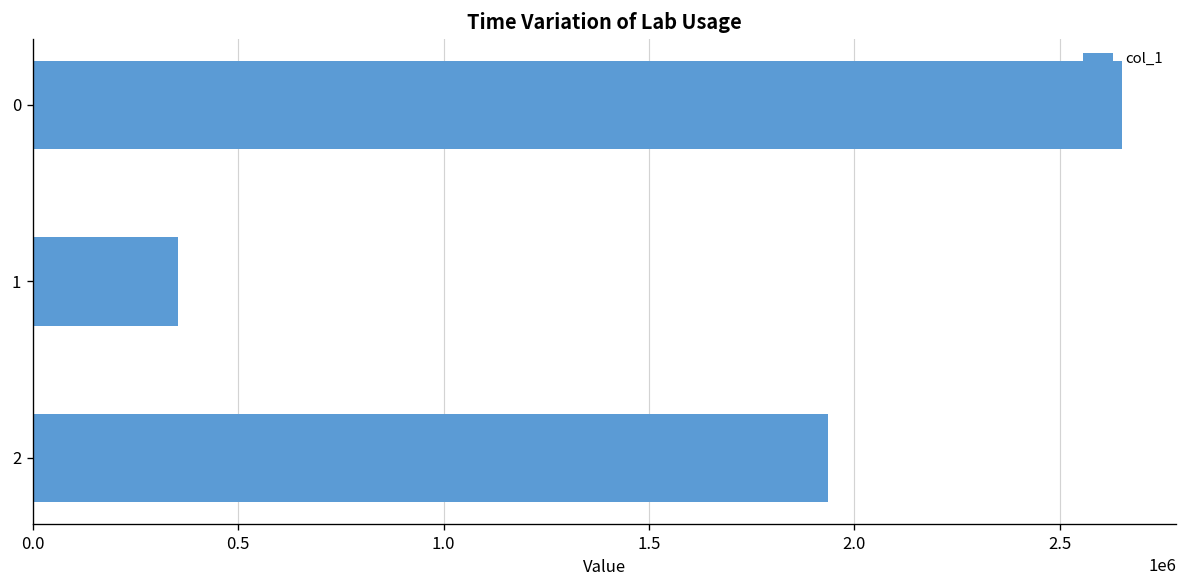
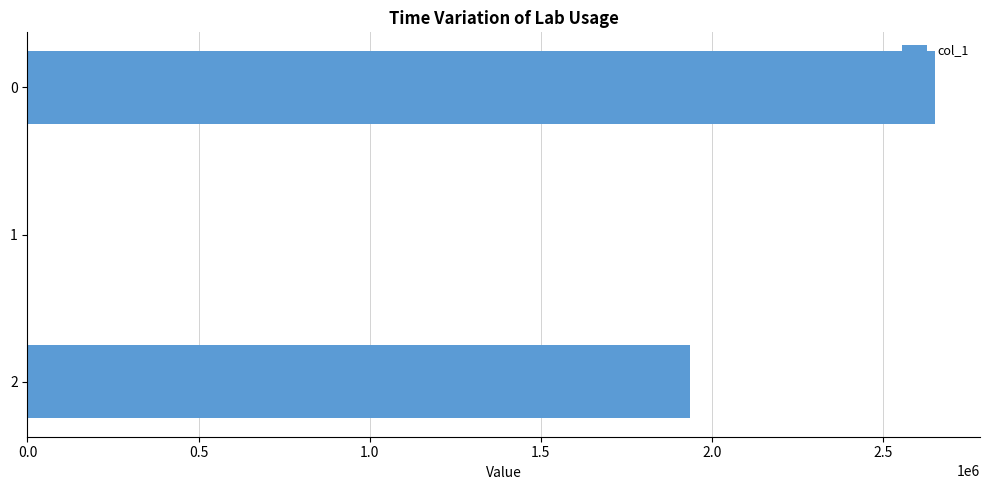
1: 350000 -> 0
